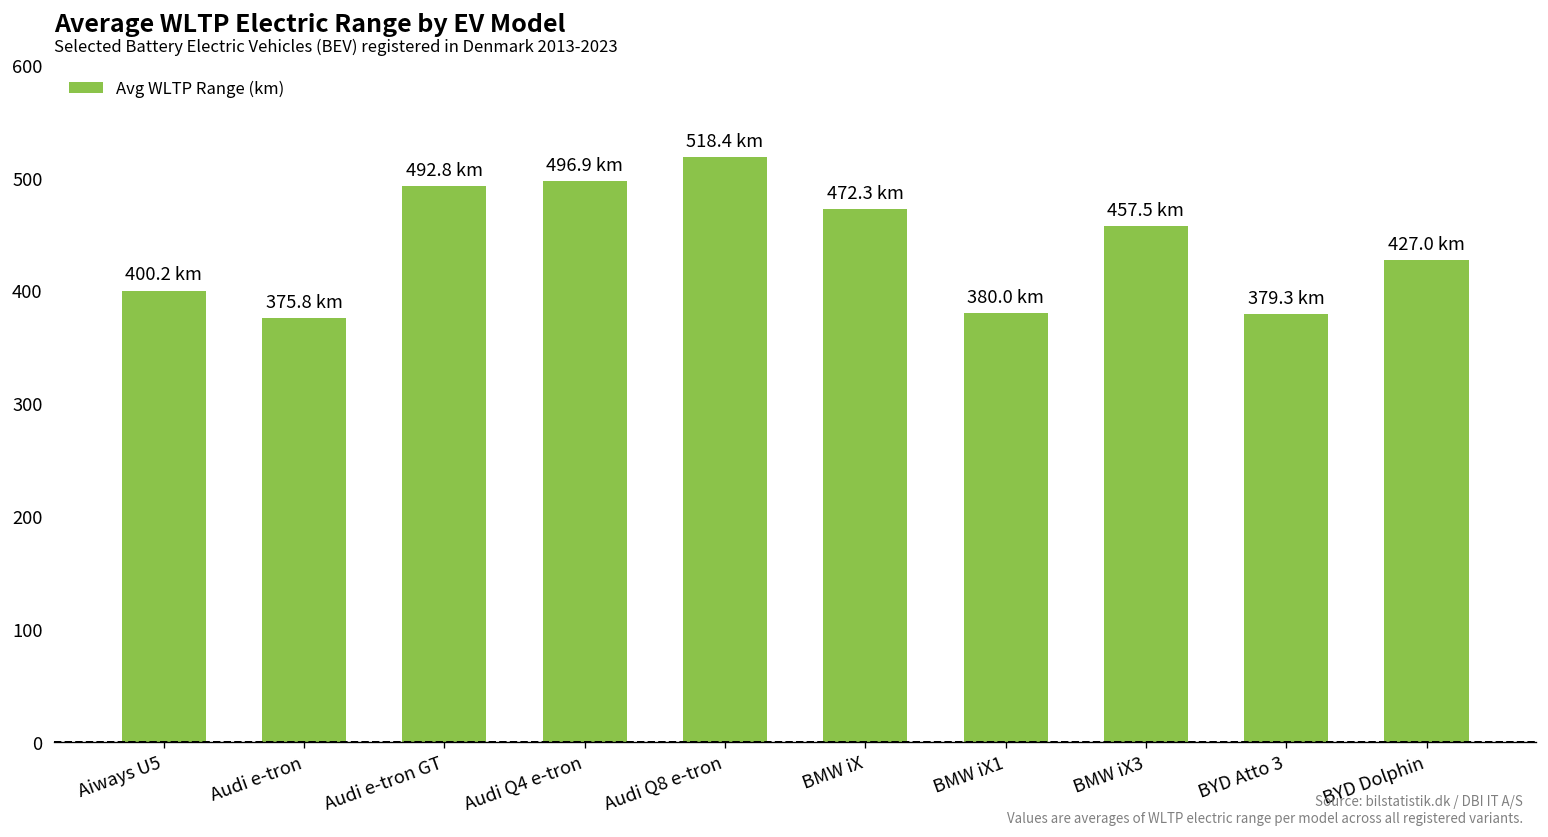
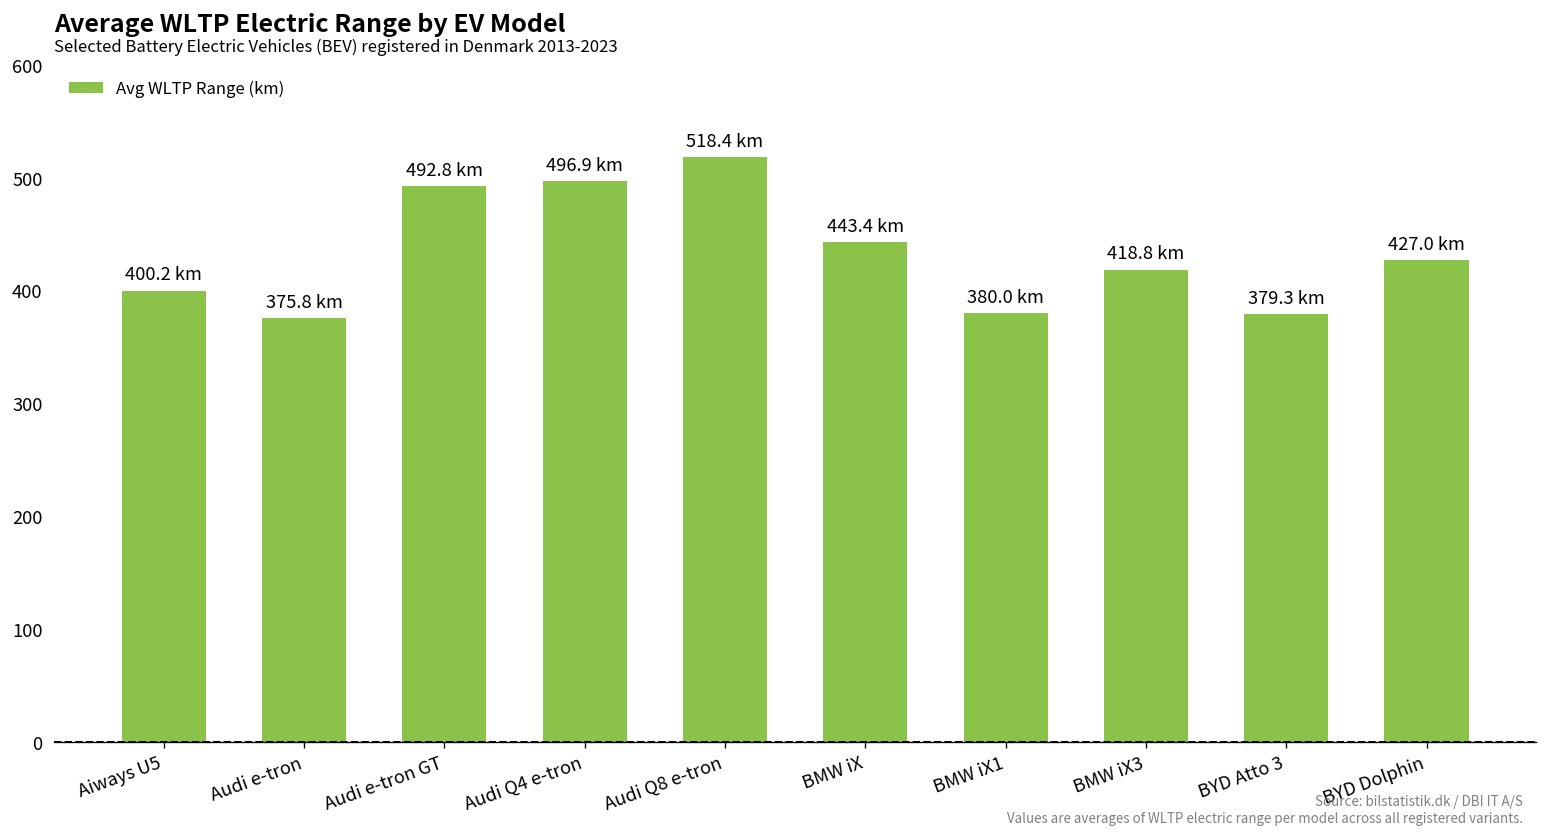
BMW iX: 472.3 -> 443.4
BMW iX3: 457.5 -> 418.8
